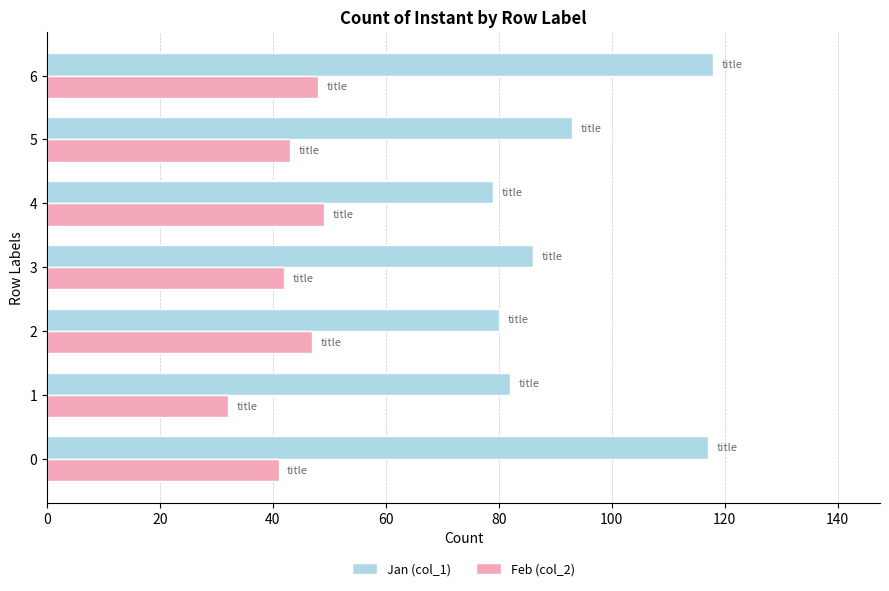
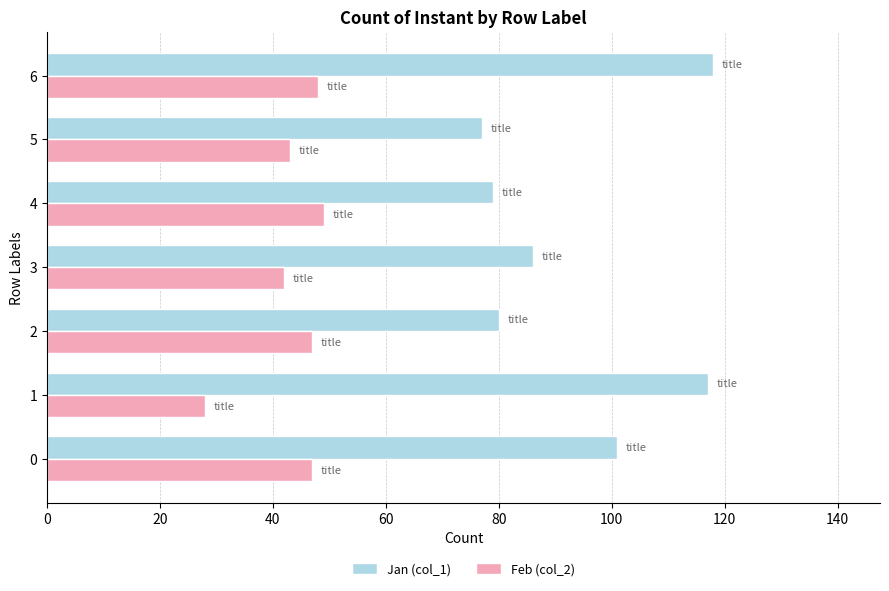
Jan (col_1), 5: 93 -> 77
Jan (col_1), 1: 82 -> 117
Feb (col_2), 1: 32 -> 28
Jan (col_1), 0: 117 -> 101
Feb (col_2), 0: 41 -> 47
